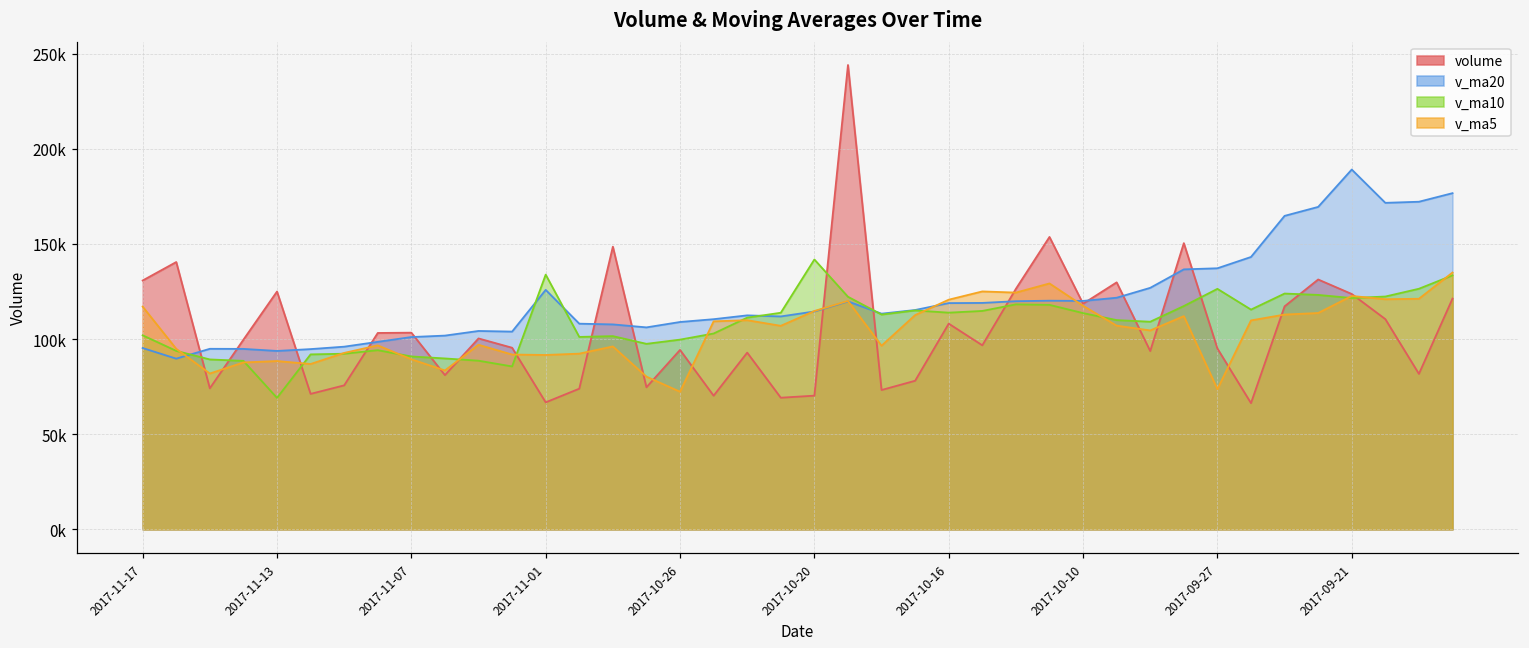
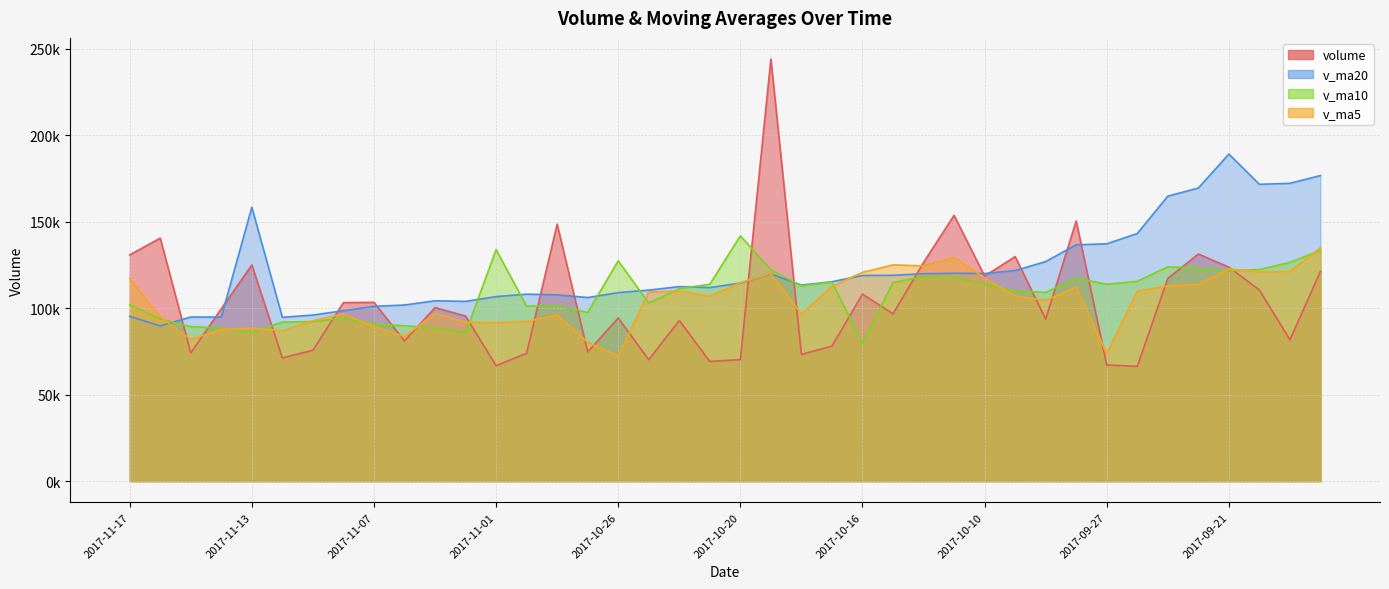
v_ma20, 2017-11-13: 94000 -> 158000
v_ma10, 2017-11-13: 69000 -> 86000
v_ma20, 2017-11-01: 126000 -> 107000
v_ma10, 2017-10-26: 100000 -> 127000
v_ma10, 2017-10-16: 114000 -> 80000
volume, 2017-09-27: 95000 -> 67000
v_ma10, 2017-09-27: 126000 -> 114000
